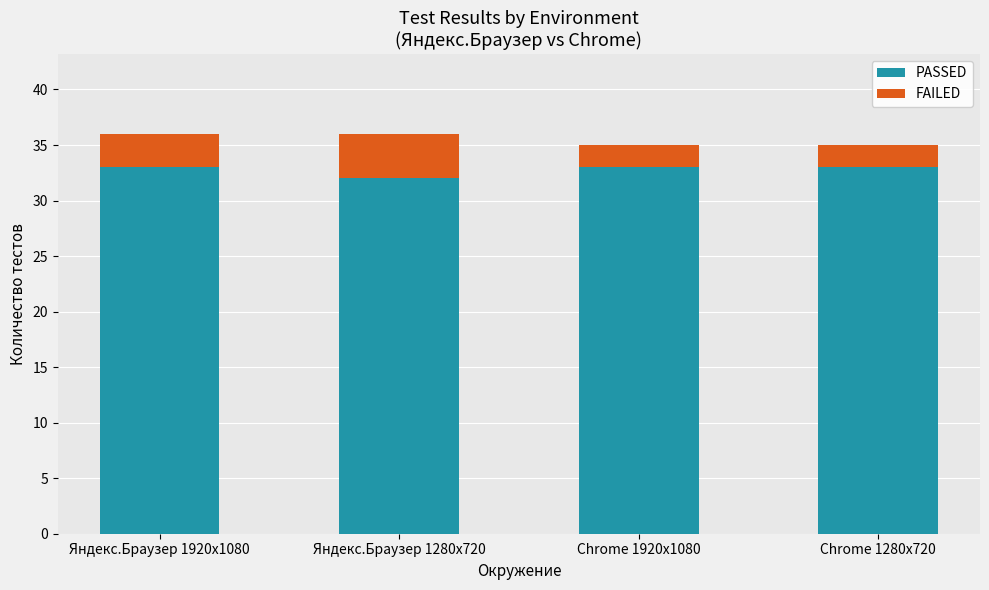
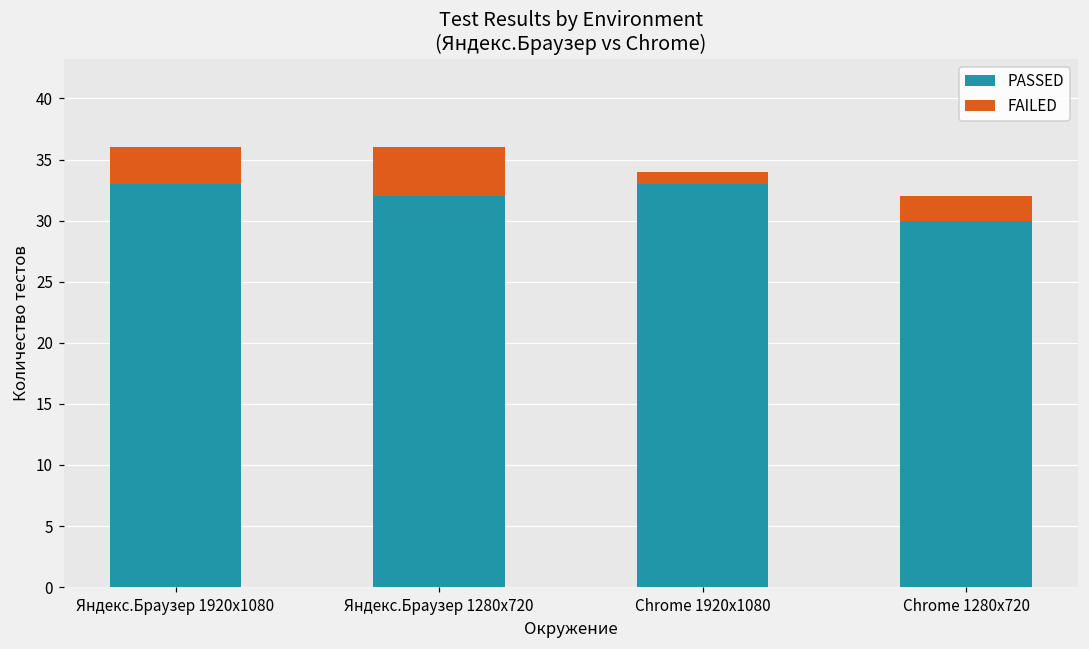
FAILED, Chrome 1920х1080: 2 -> 1
PASSED, Chrome 1280х720: 33 -> 30
